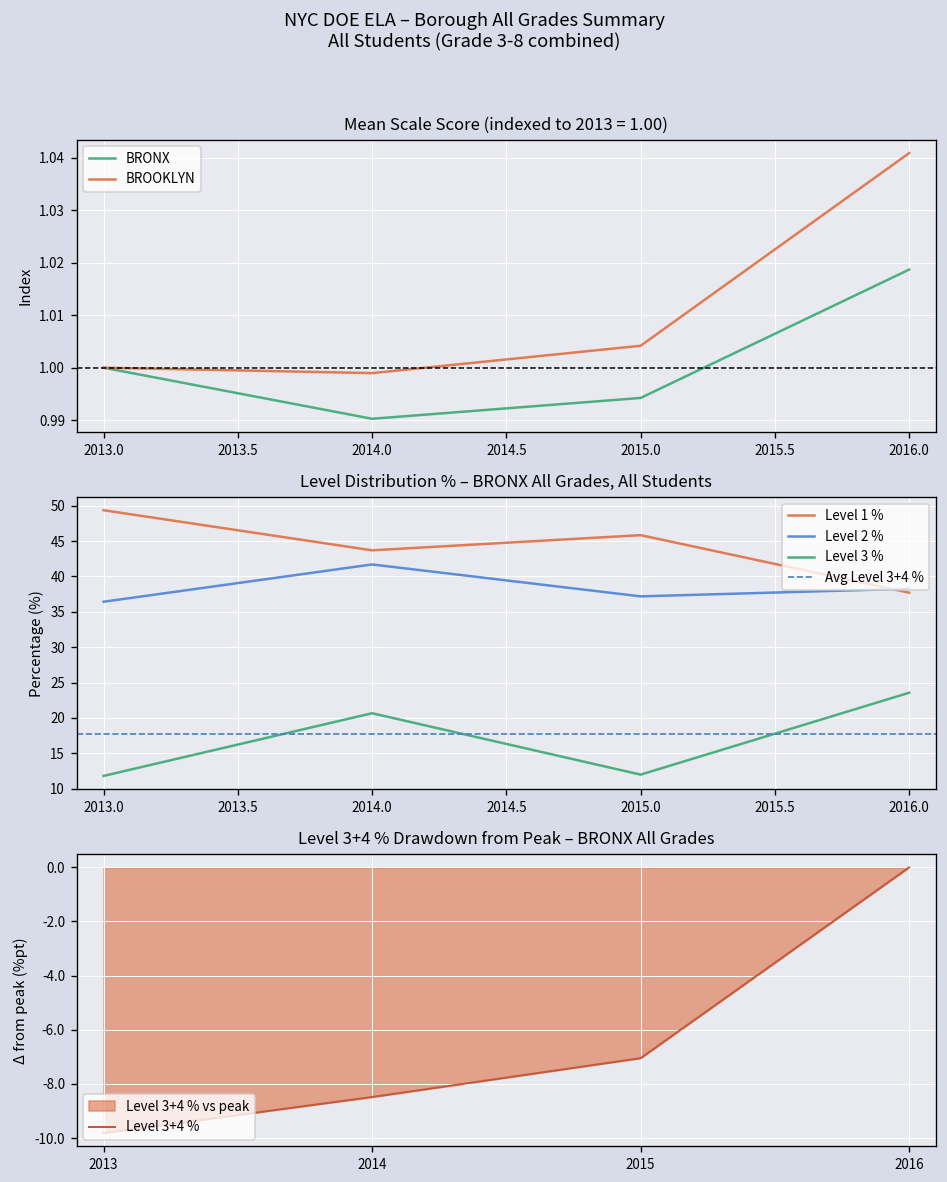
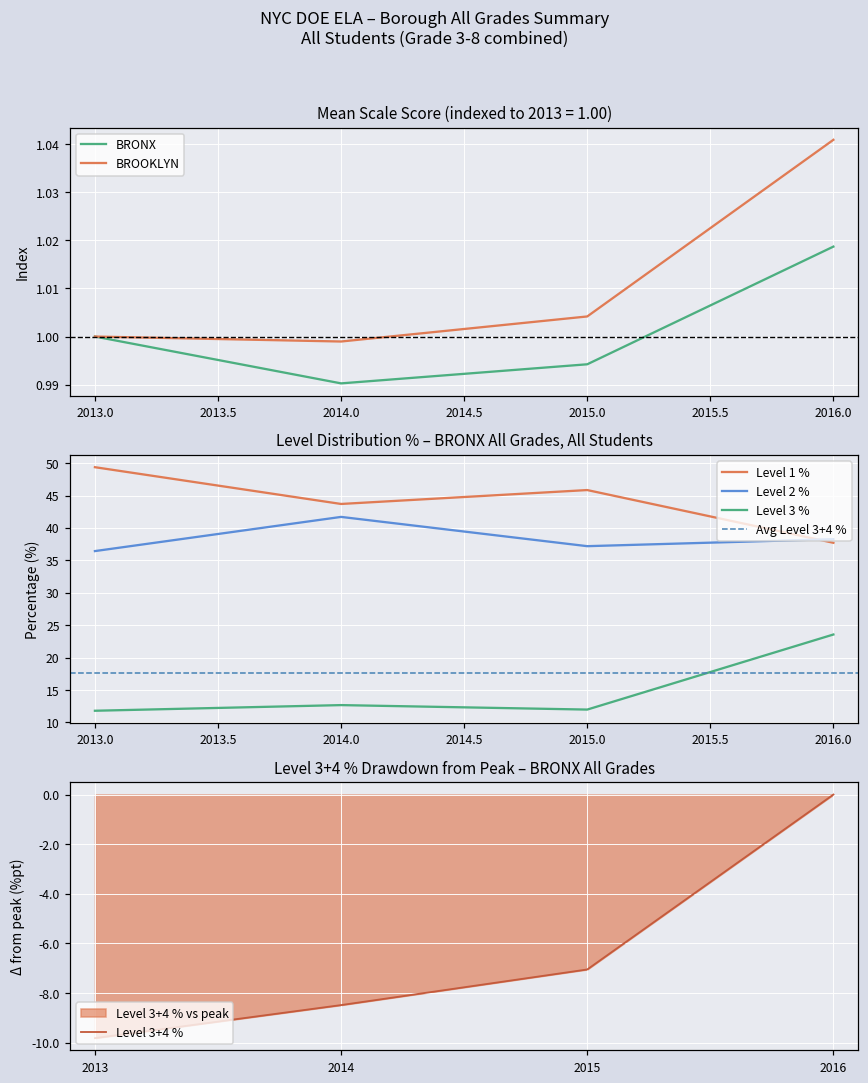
Level Distribution % – BRONX All Grades, All Students, Level 3 %, 2014.0: 21 -> 13
